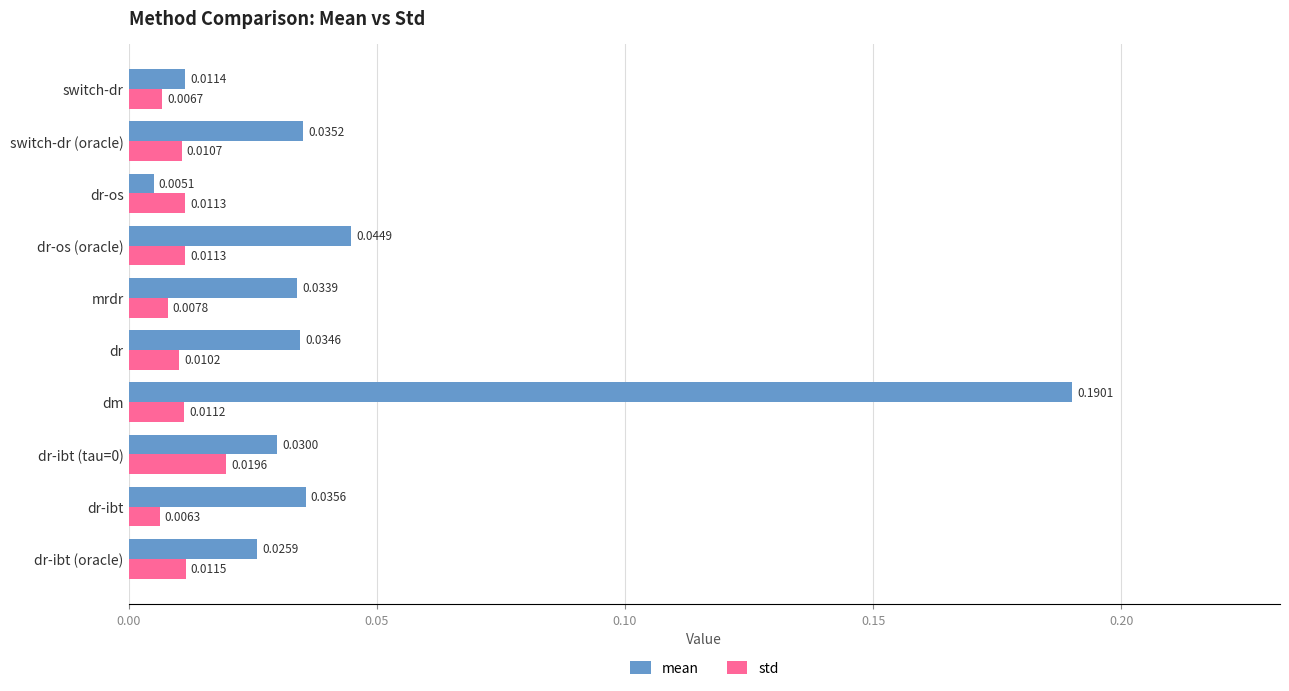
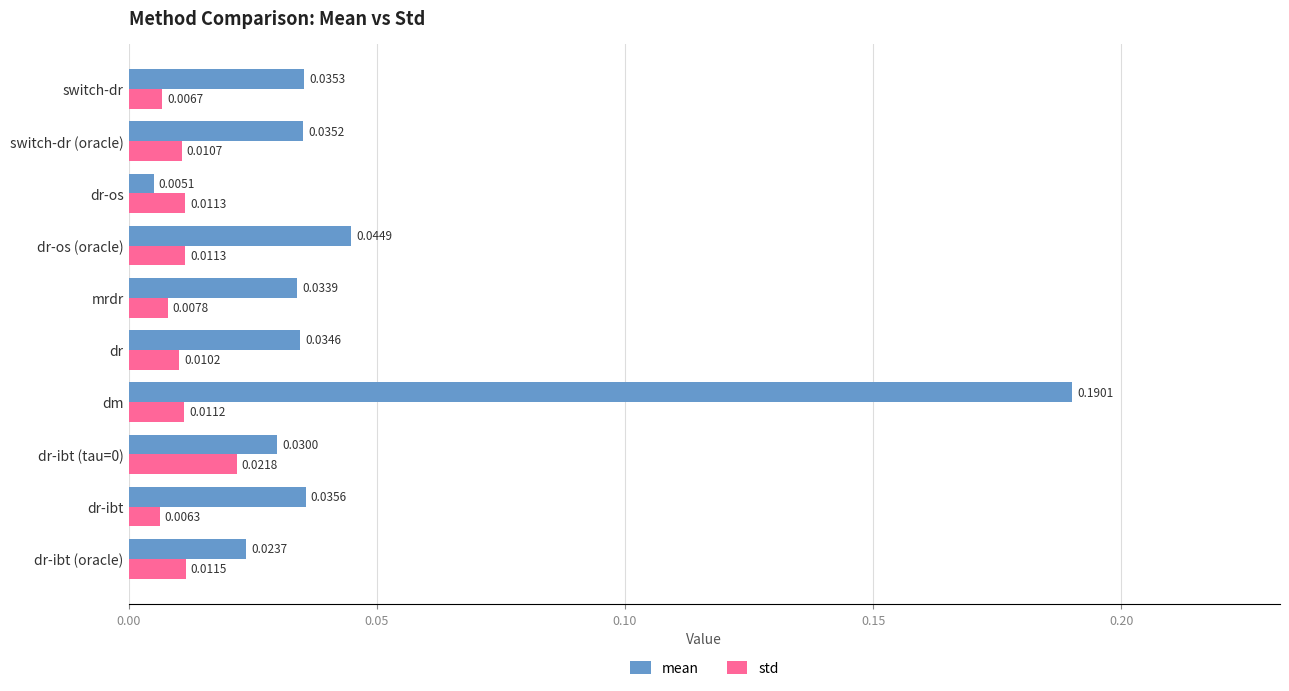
mean, switch-dr: 0.0114 -> 0.0353
std, dr-ibt (tau=0): 0.0196 -> 0.0218
mean, dr-ibt (oracle): 0.0259 -> 0.0237
